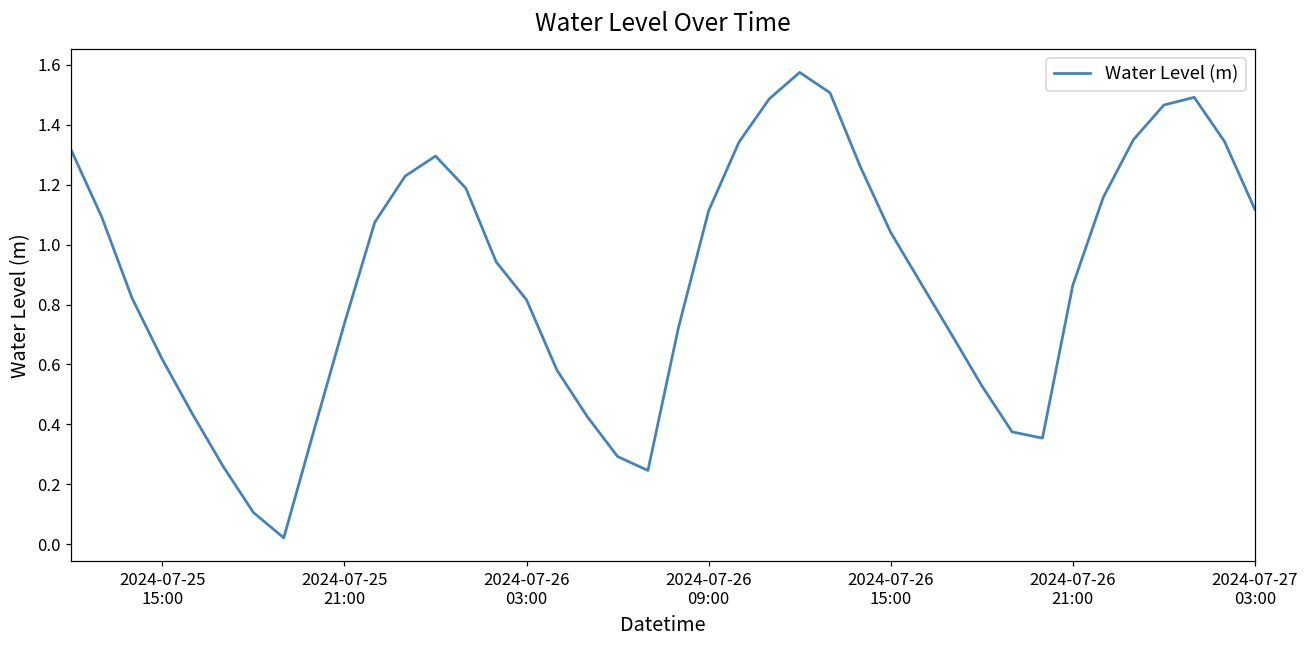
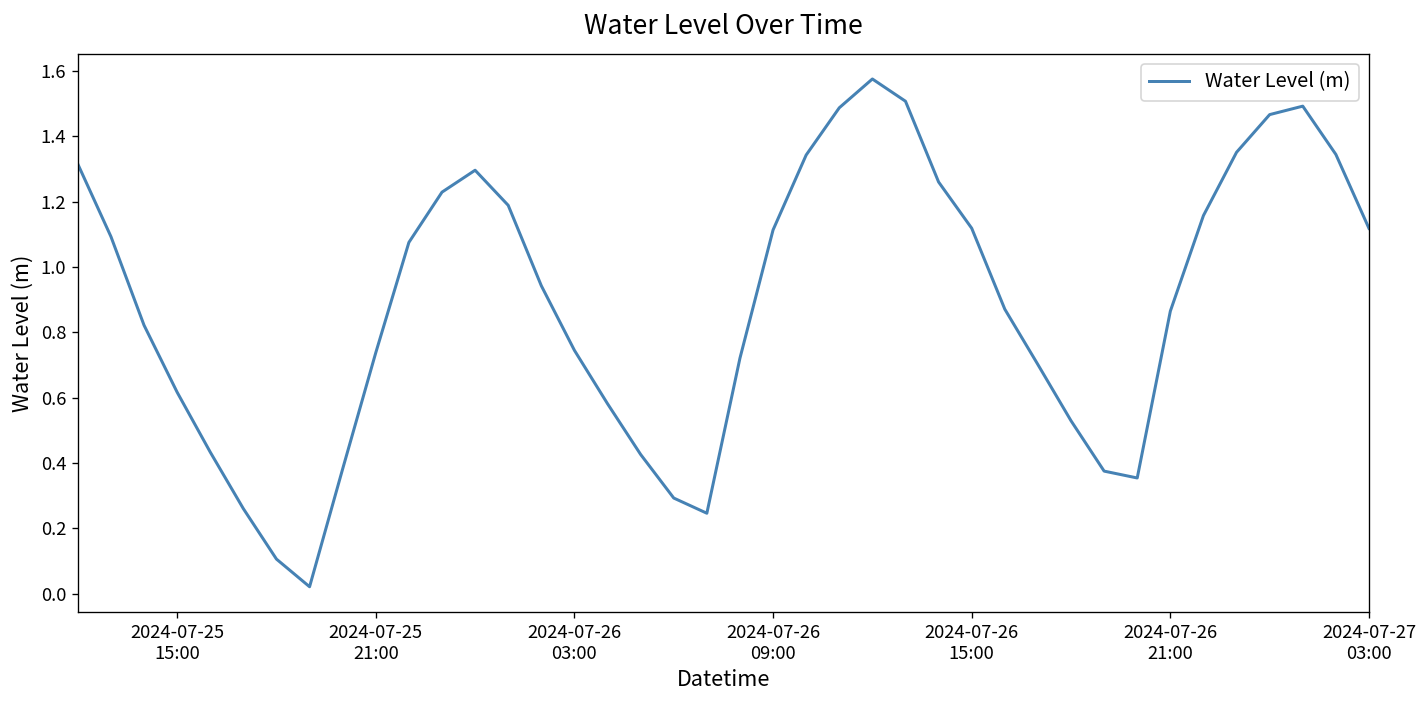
2024-07-26 03:00: 0.82 -> 0.74
2024-07-26 15:00: 1.04 -> 1.12
